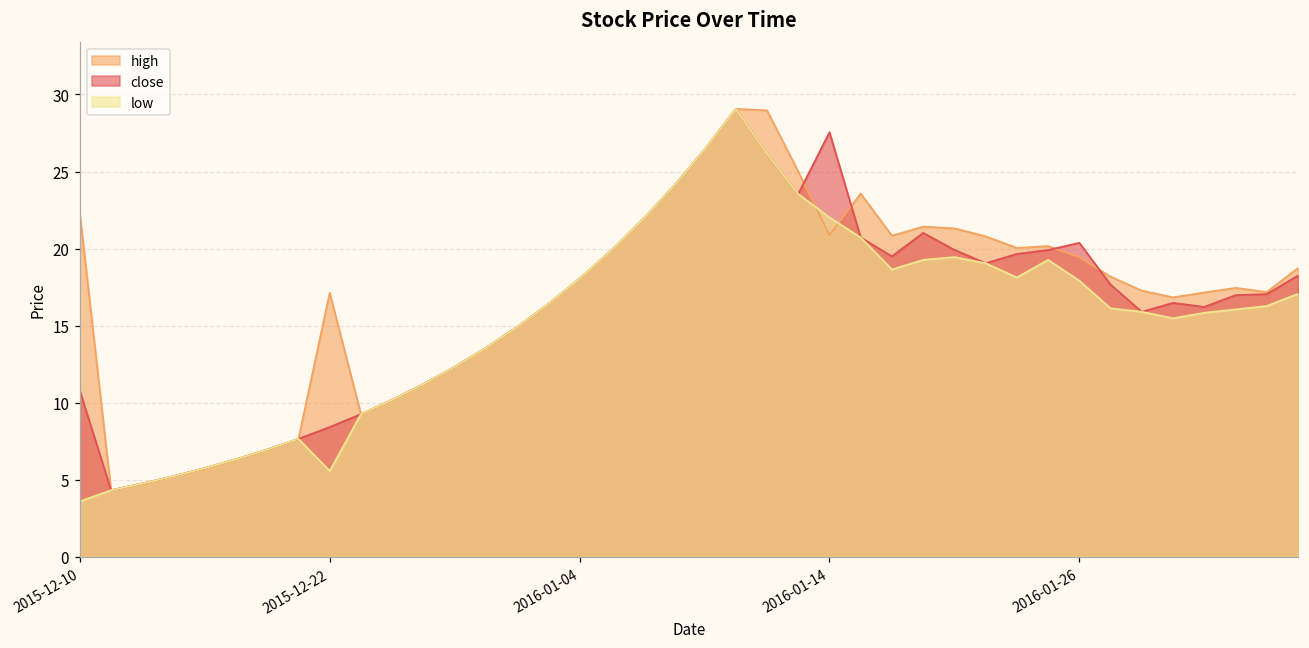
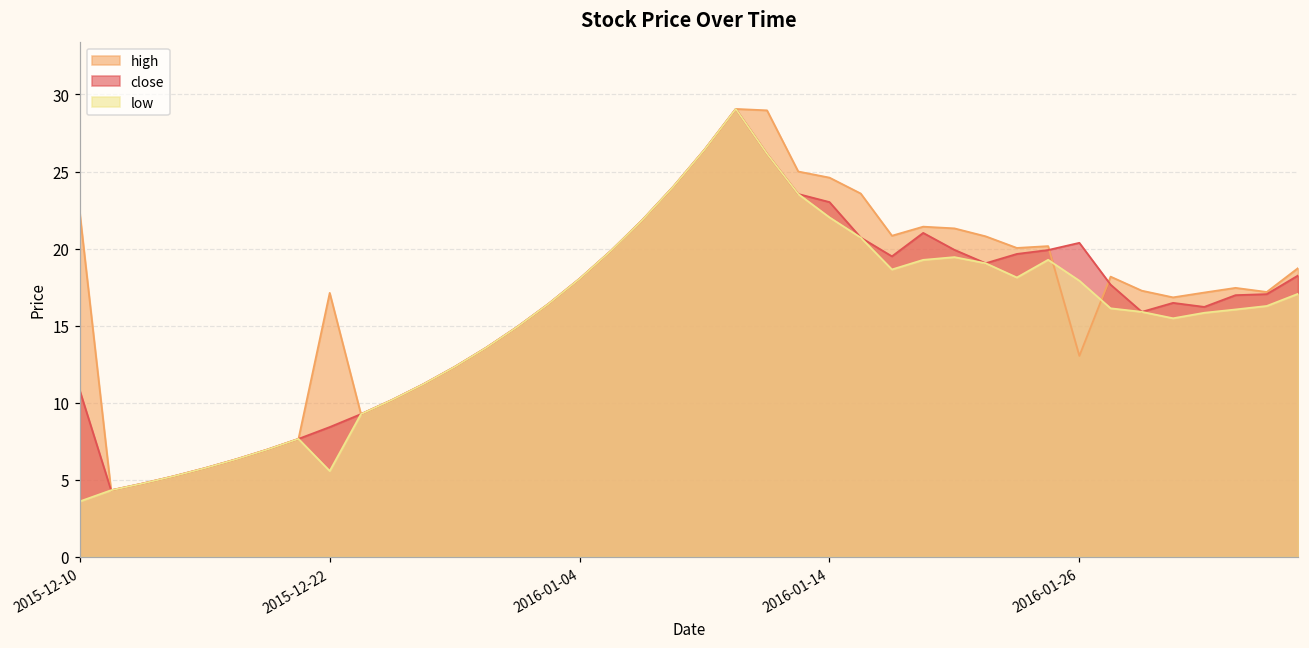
high, 2016-01-14: 20.9 -> 24.6
close, 2016-01-14: 27.5 -> 23.0
high, 2016-01-26: 19.4 -> 13.0
